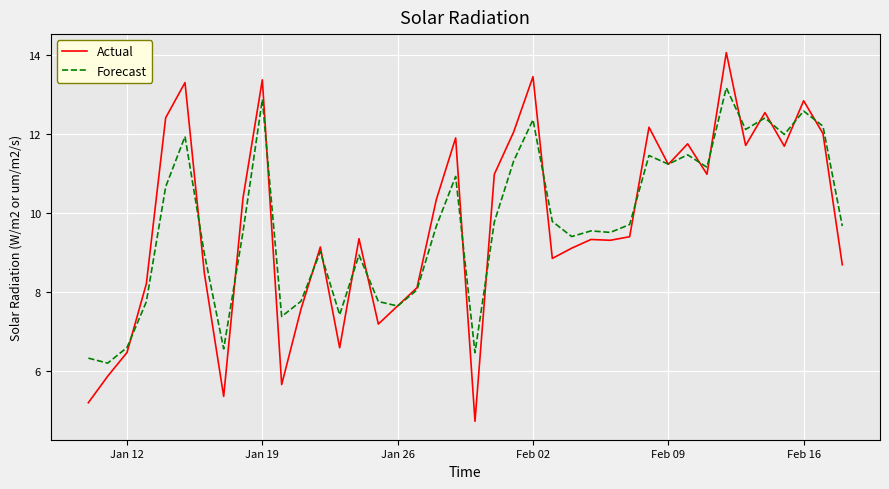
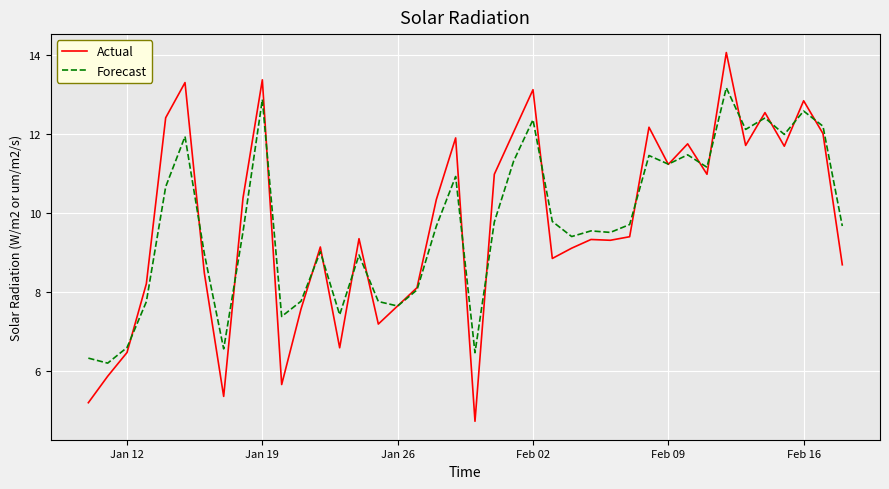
Actual, Feb 02: 13.4 -> 13.1
